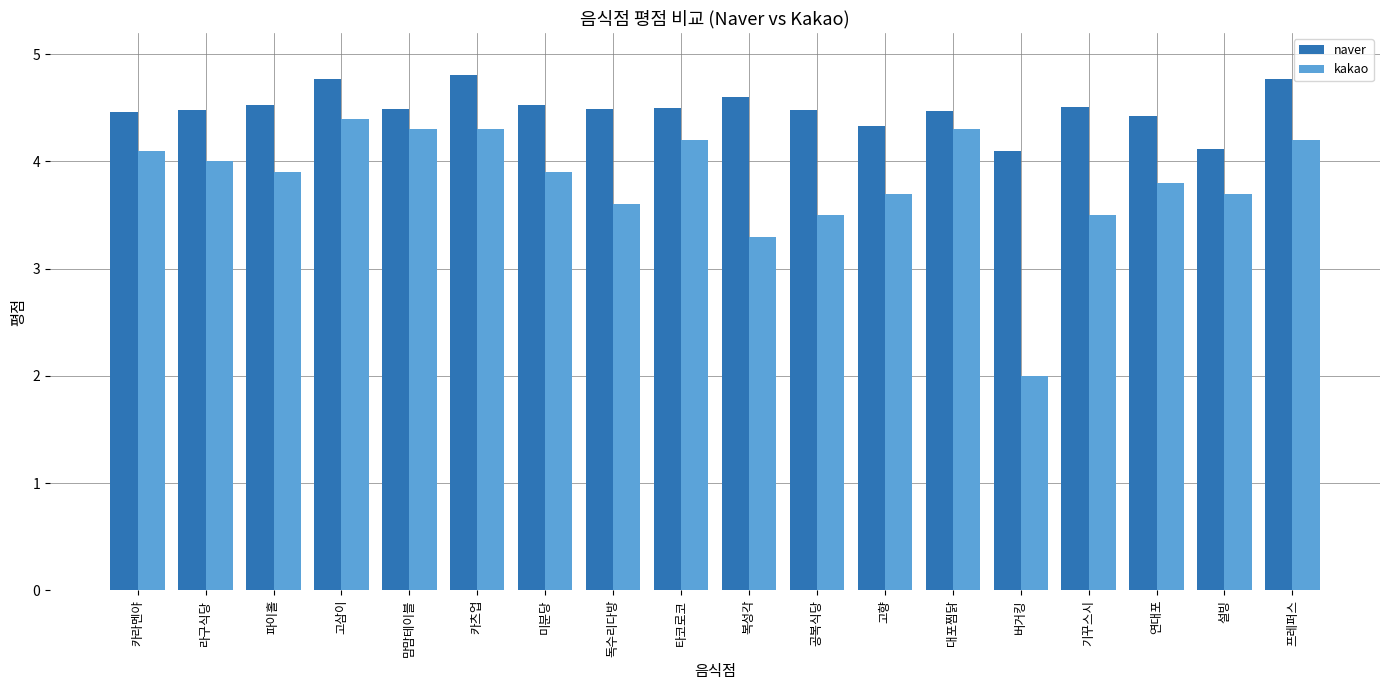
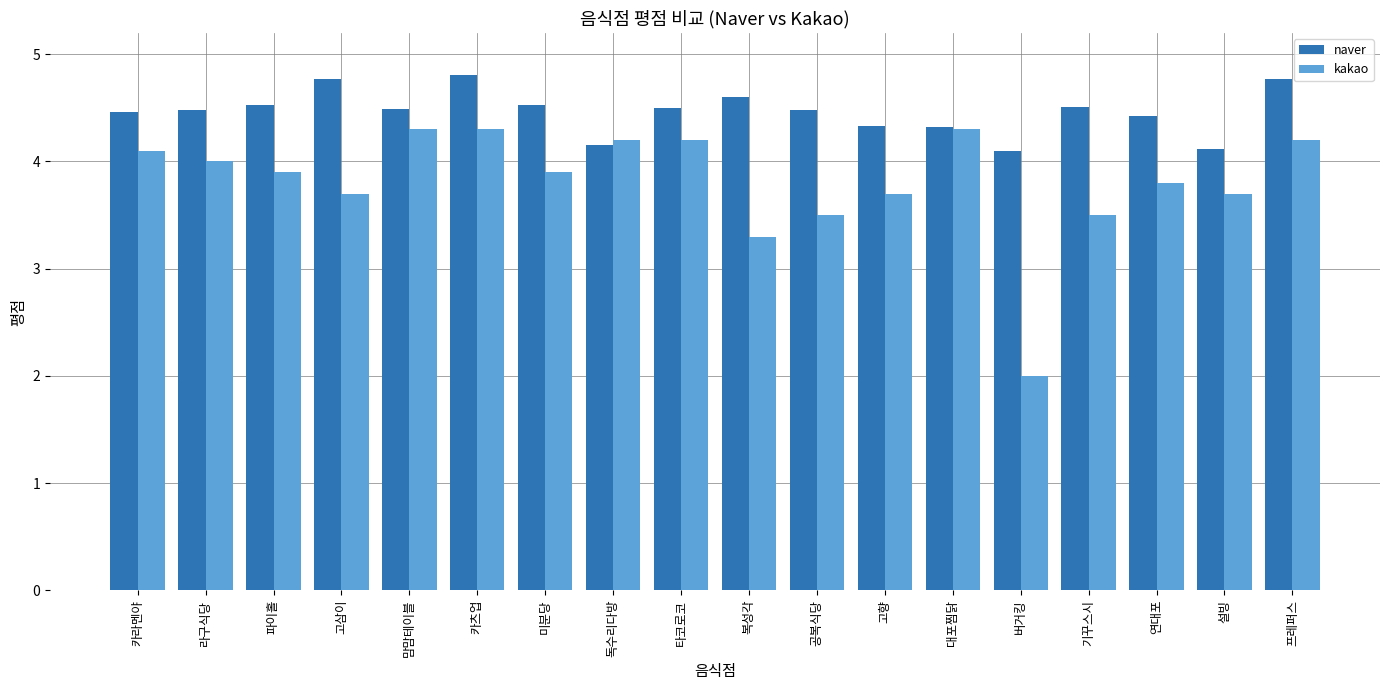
kakao, 고삼이: 4.4 -> 3.7
naver, 독수리다방: 4.49 -> 4.15
kakao, 독수리다방: 3.6 -> 4.2
naver, 대포찜닭: 4.47 -> 4.32
